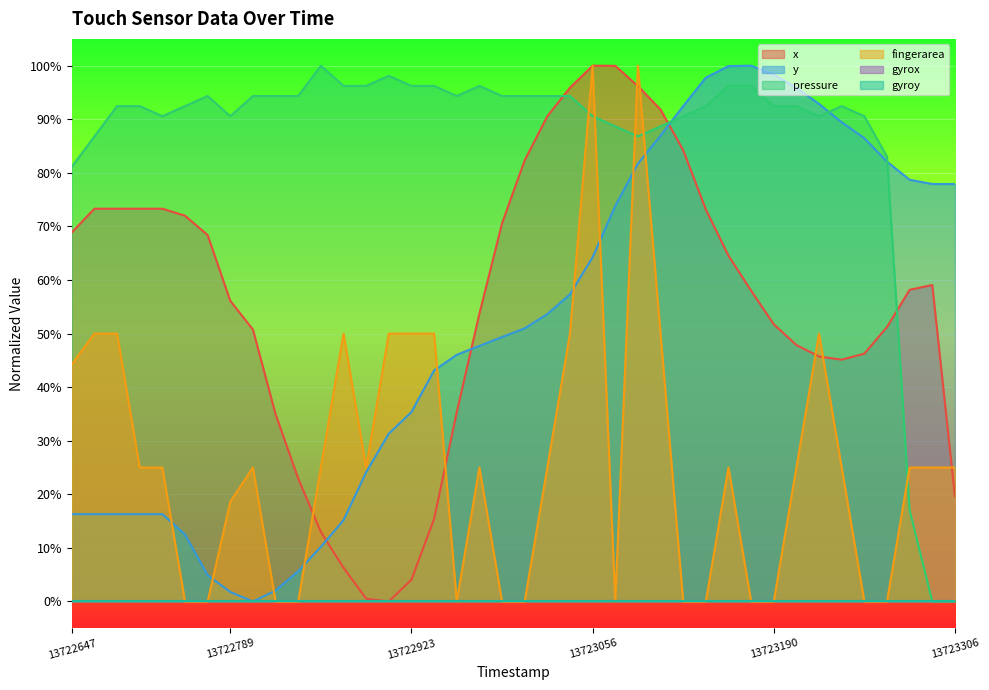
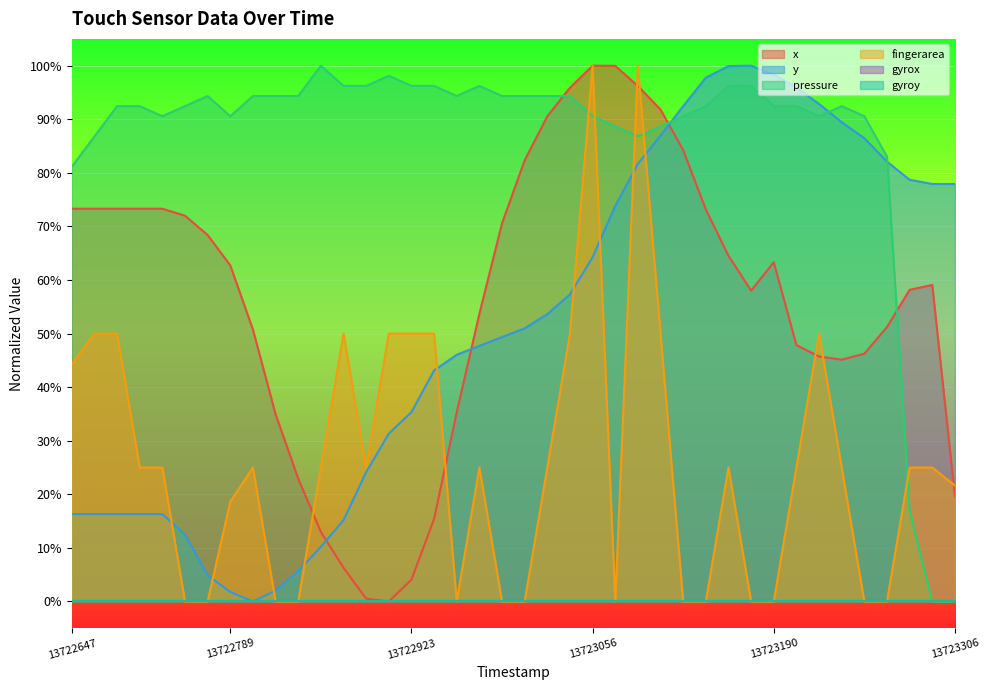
x, 13722647: 69% -> 73%
x, 13722789: 56% -> 63%
x, 13723190: 52% -> 63%
fingerarea, 13723306: 25% -> 22%
